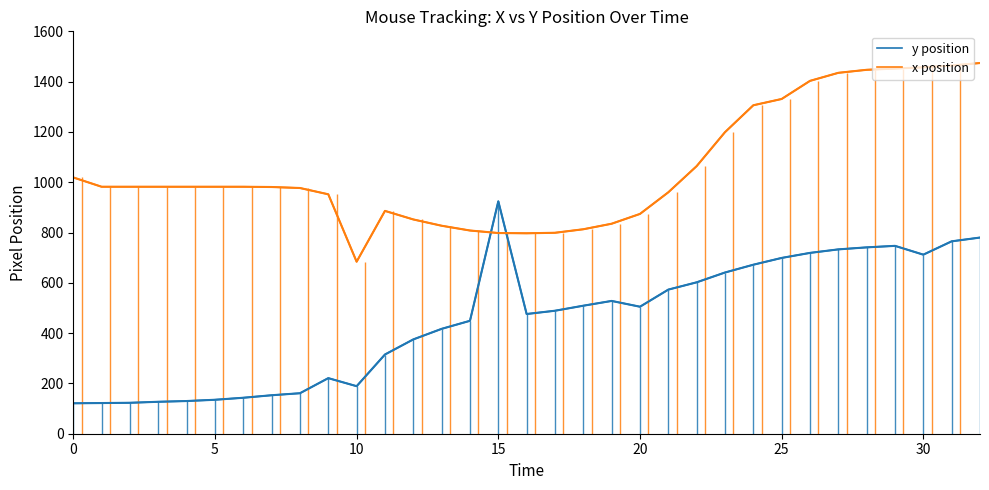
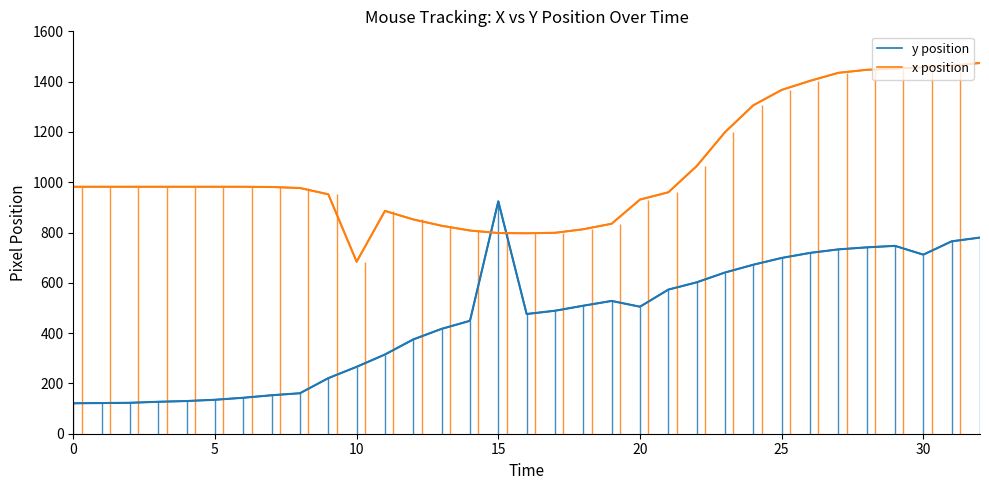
x position, 0: 1020 -> 980
y position, 10: 190 -> 270
x position, 20: 870 -> 930
x position, 25: 1330 -> 1370
